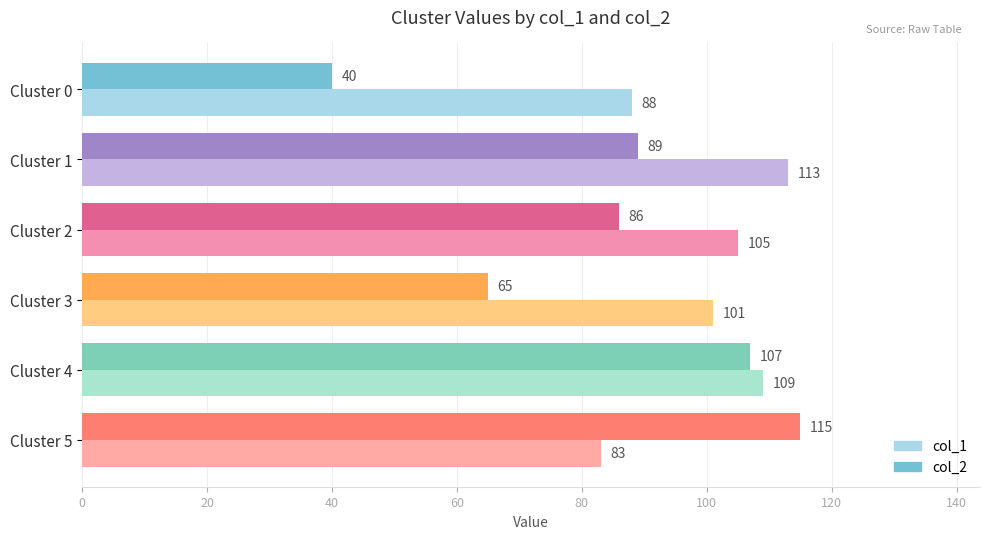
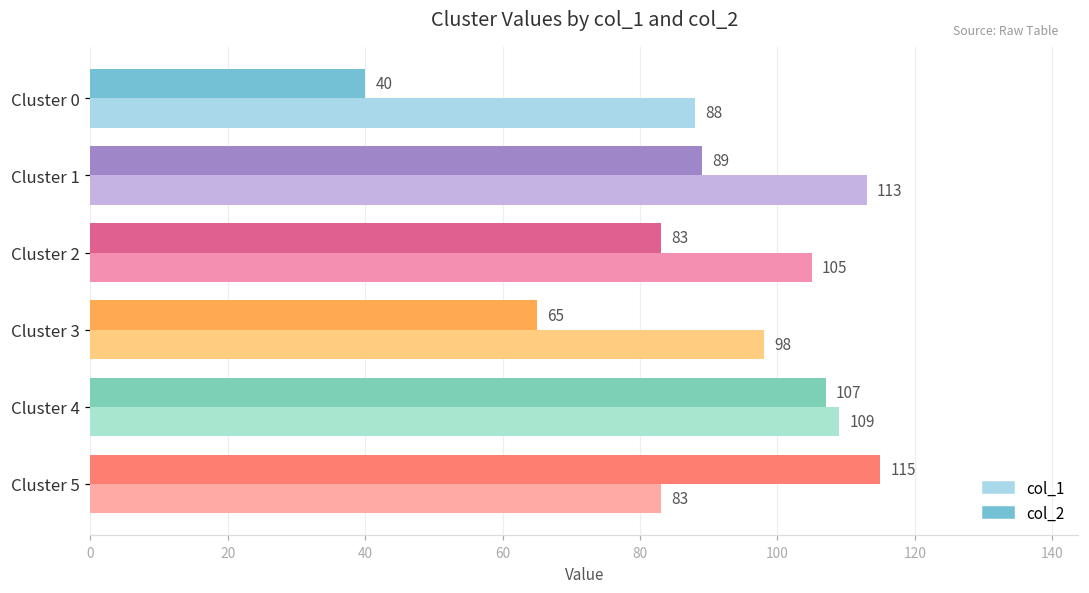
col_2, Cluster 2: 86 -> 83
col_1, Cluster 3: 101 -> 98
